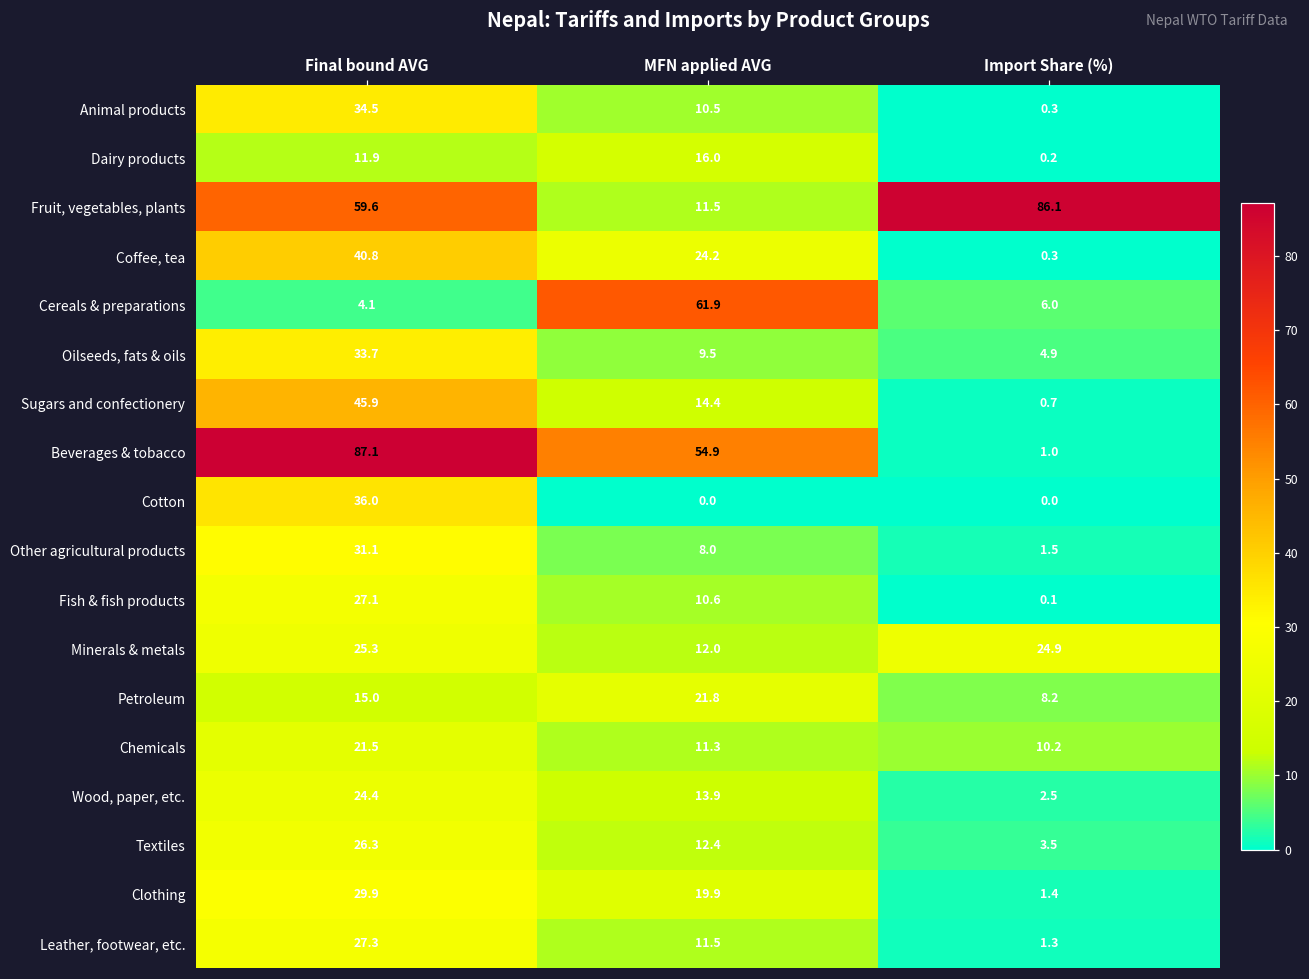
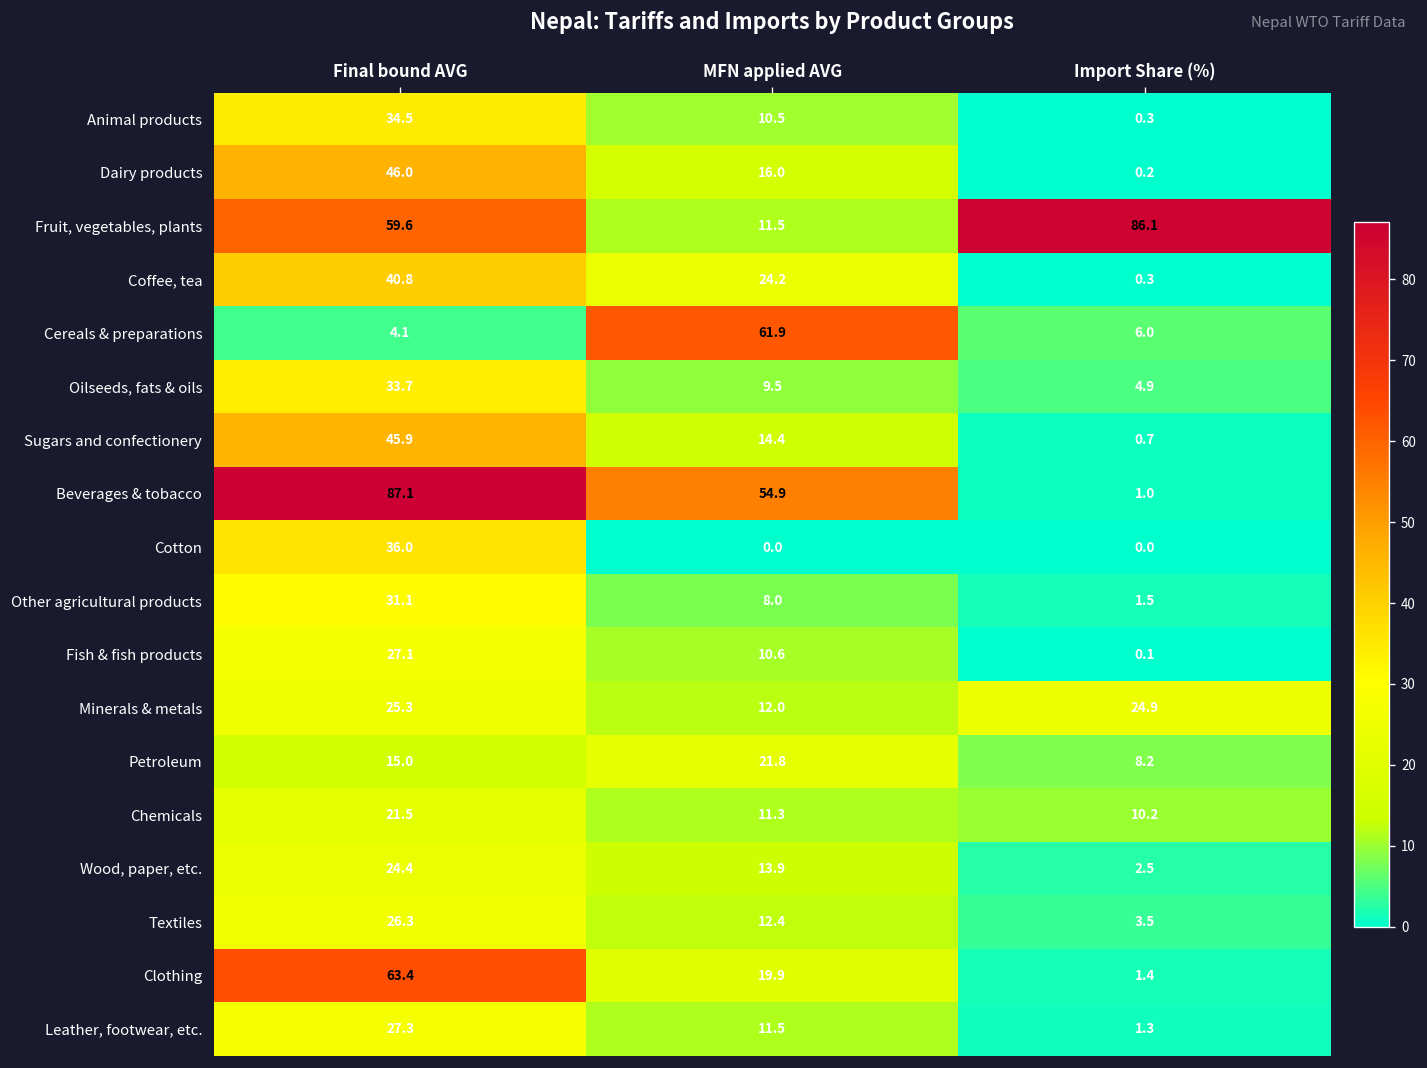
Dairy products, Final bound AVG: 11.9 -> 46.0
Clothing, Final bound AVG: 29.9 -> 63.4
